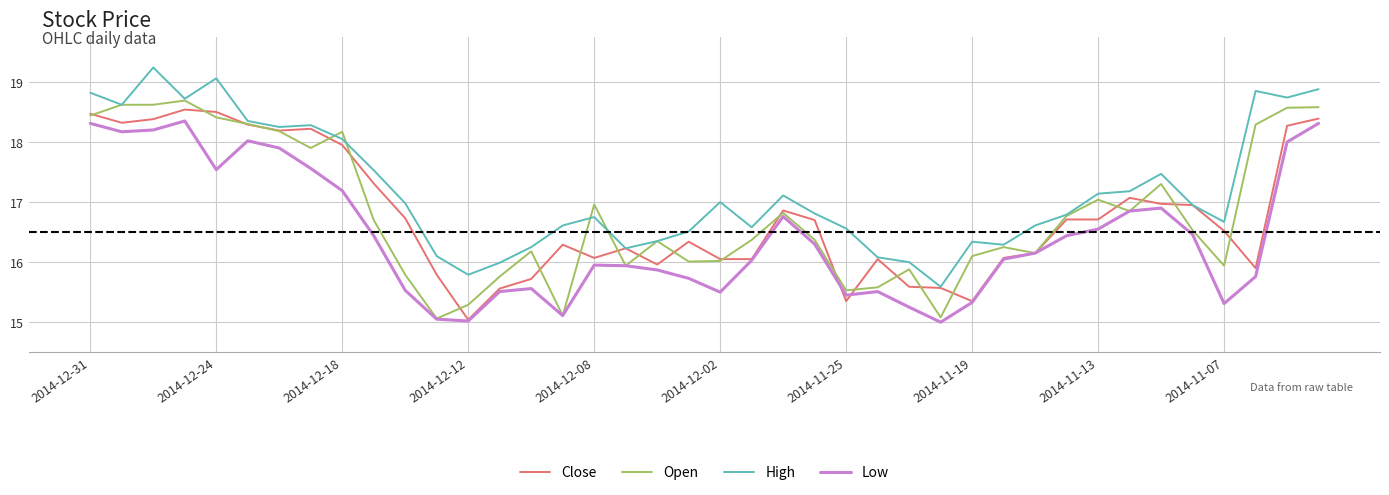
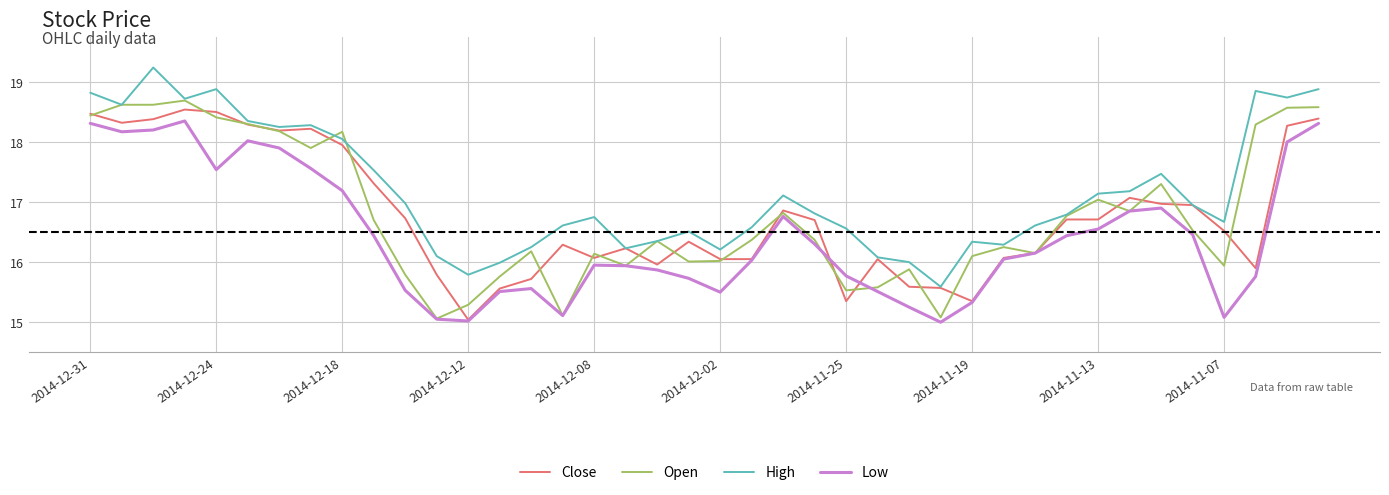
High, 2014-12-24: 19.1 -> 18.9
Open, 2014-12-08: 17.0 -> 16.1
High, 2014-12-02: 17.0 -> 16.2
Low, 2014-11-25: 15.5 -> 15.8
Low, 2014-11-07: 15.3 -> 15.1
